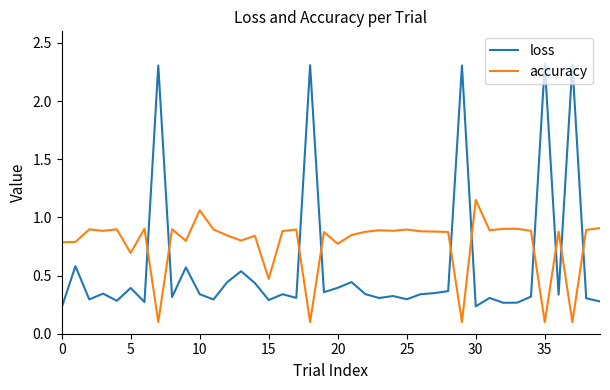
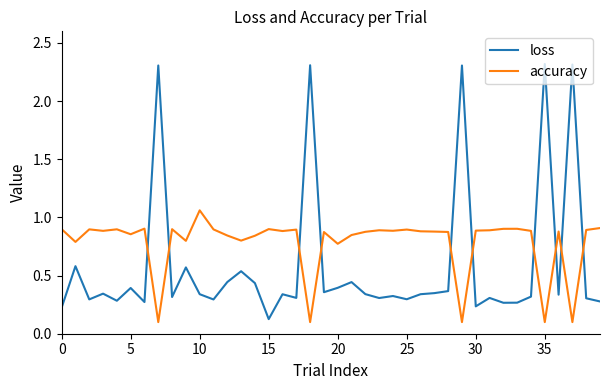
accuracy, 0: 0.79 -> 0.90
accuracy, 5: 0.69 -> 0.86
loss, 15: 0.29 -> 0.13
accuracy, 15: 0.47 -> 0.90
accuracy, 30: 1.15 -> 0.89
